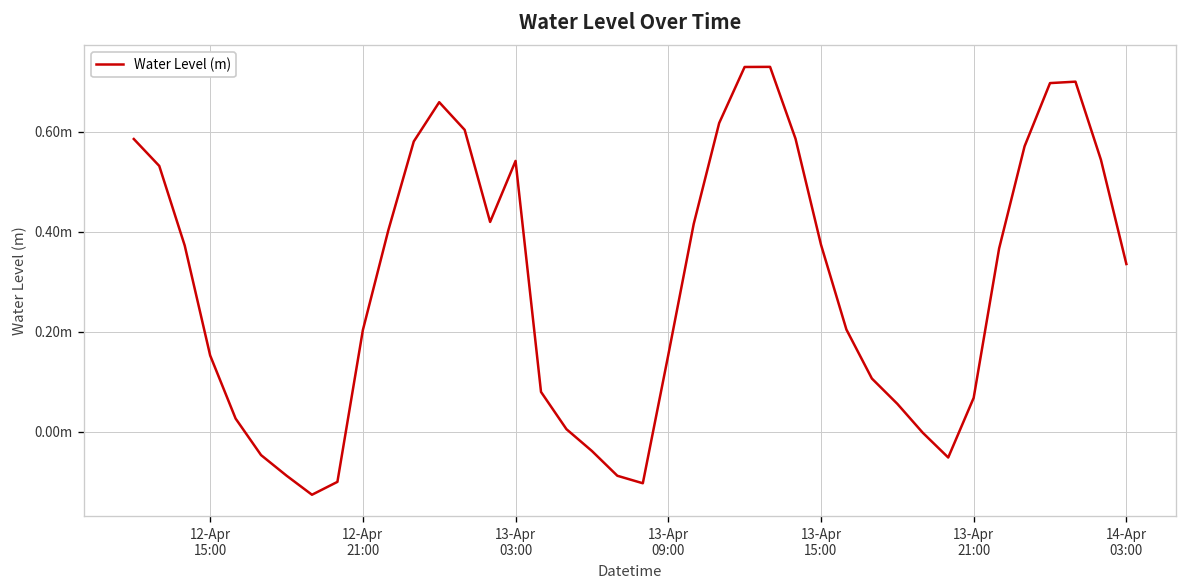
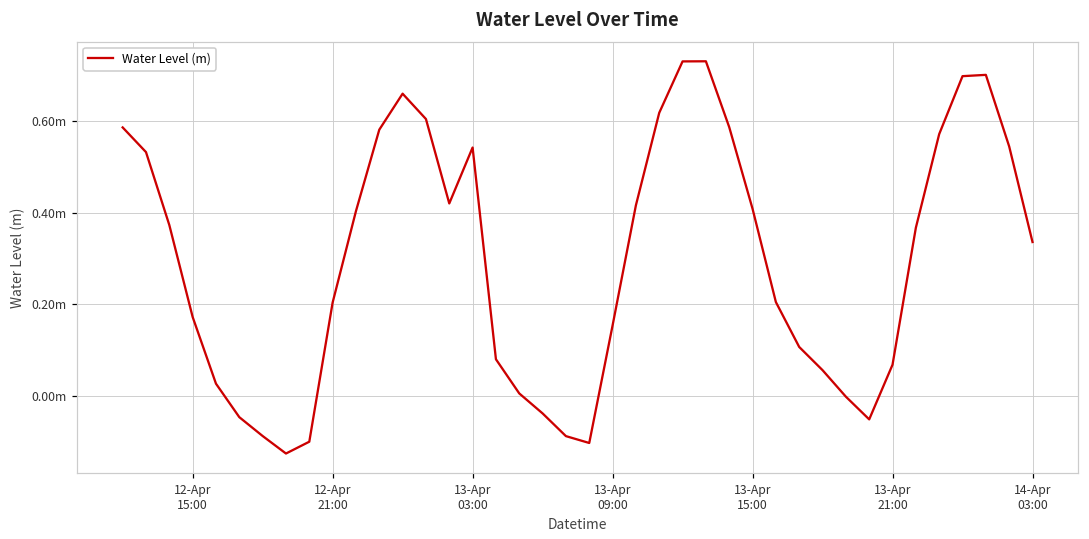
12-Apr 15:00: 0.15m -> 0.17m
13-Apr 15:00: 0.37m -> 0.41m
